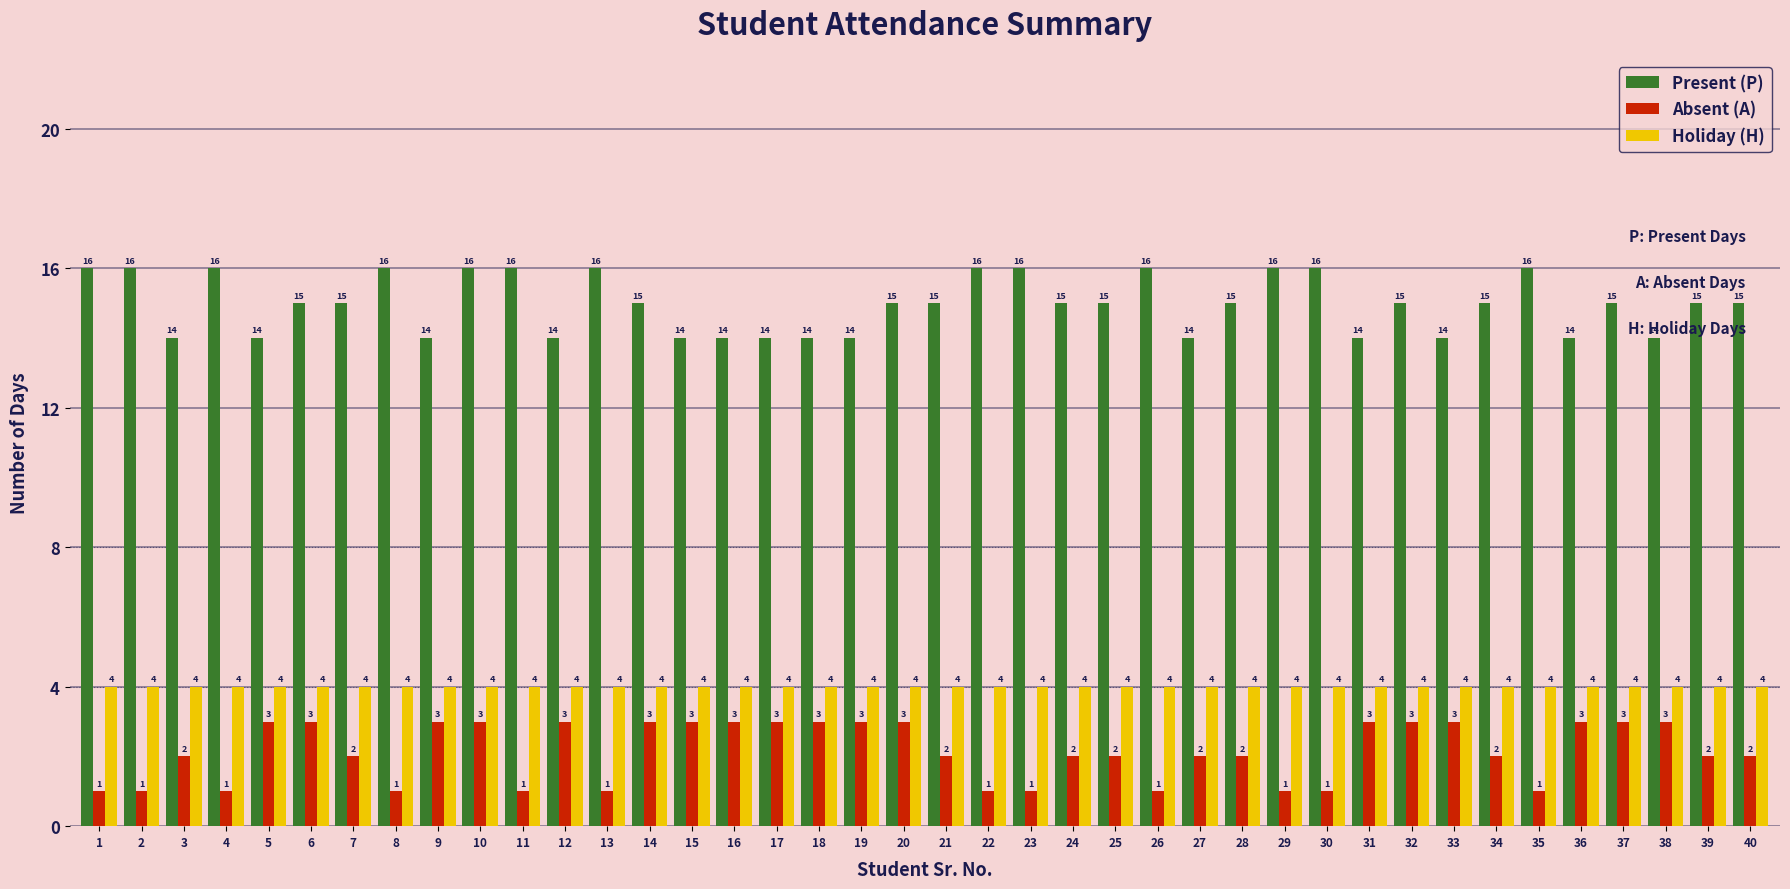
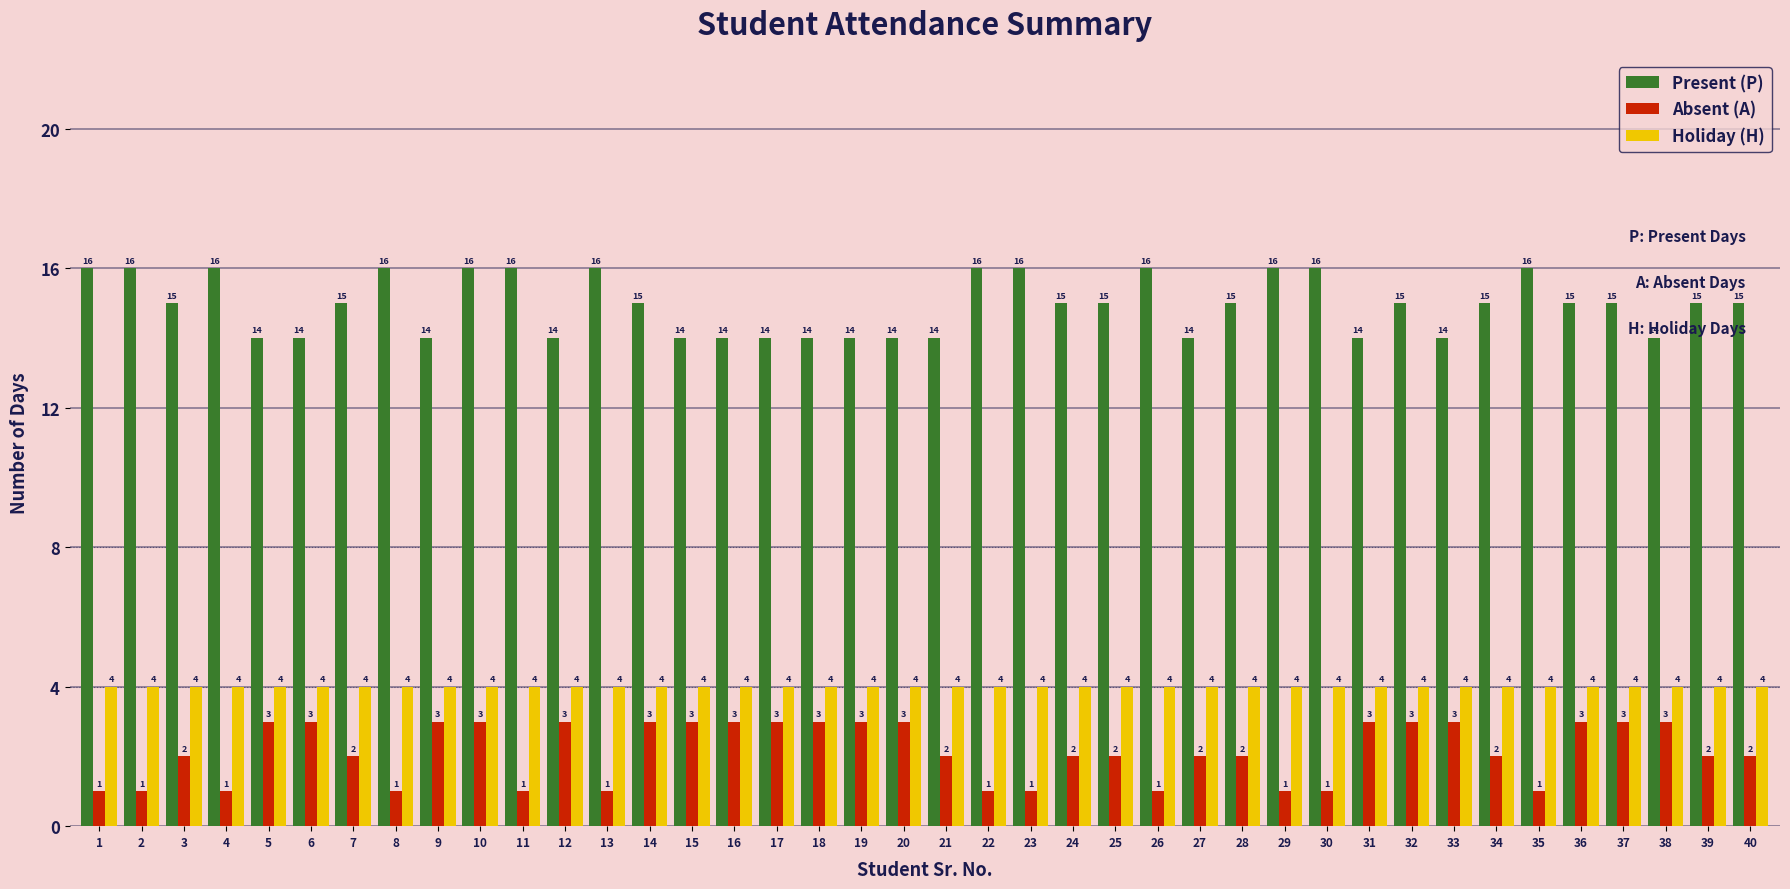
Present (P), 3: 14 -> 15
Present (P), 6: 15 -> 14
Present (P), 20: 15 -> 14
Present (P), 21: 15 -> 14
Present (P), 36: 14 -> 15
